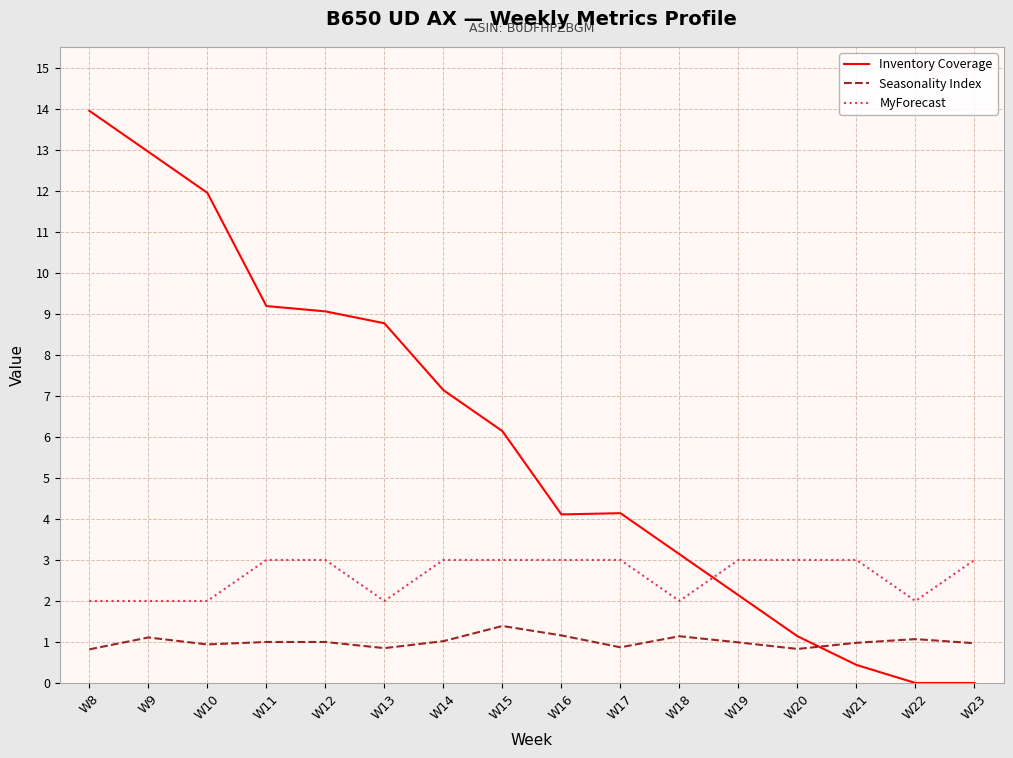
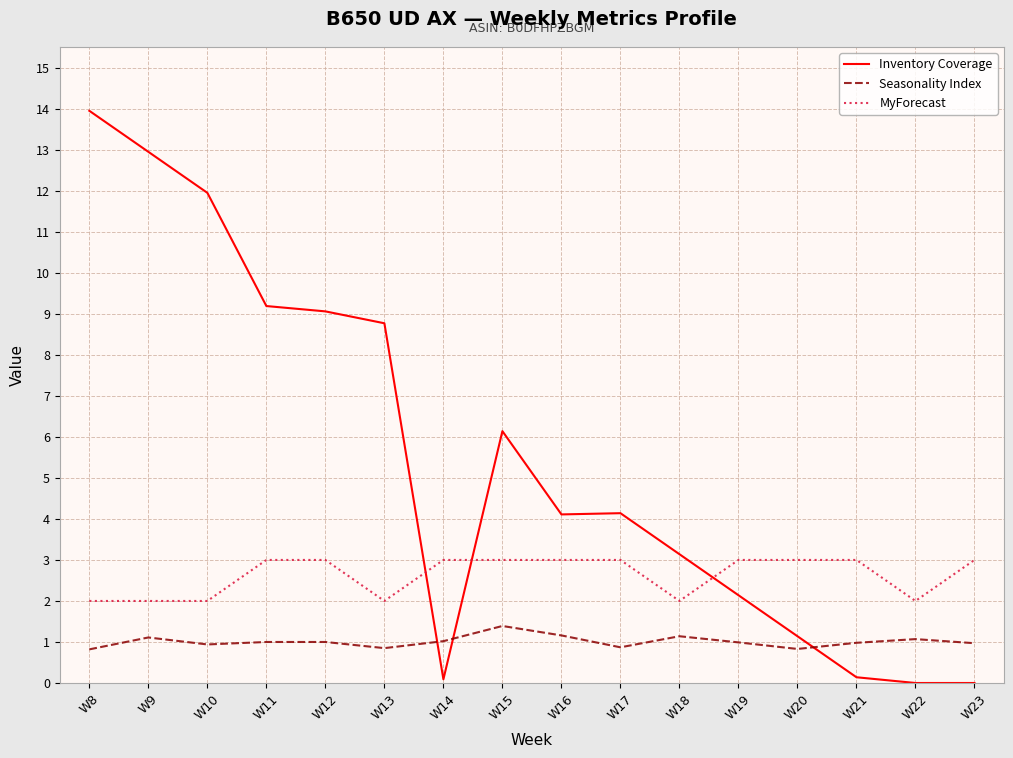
Inventory Coverage, W14: 7.1 -> 0.1
Inventory Coverage, W21: 0.4 -> 0.1
